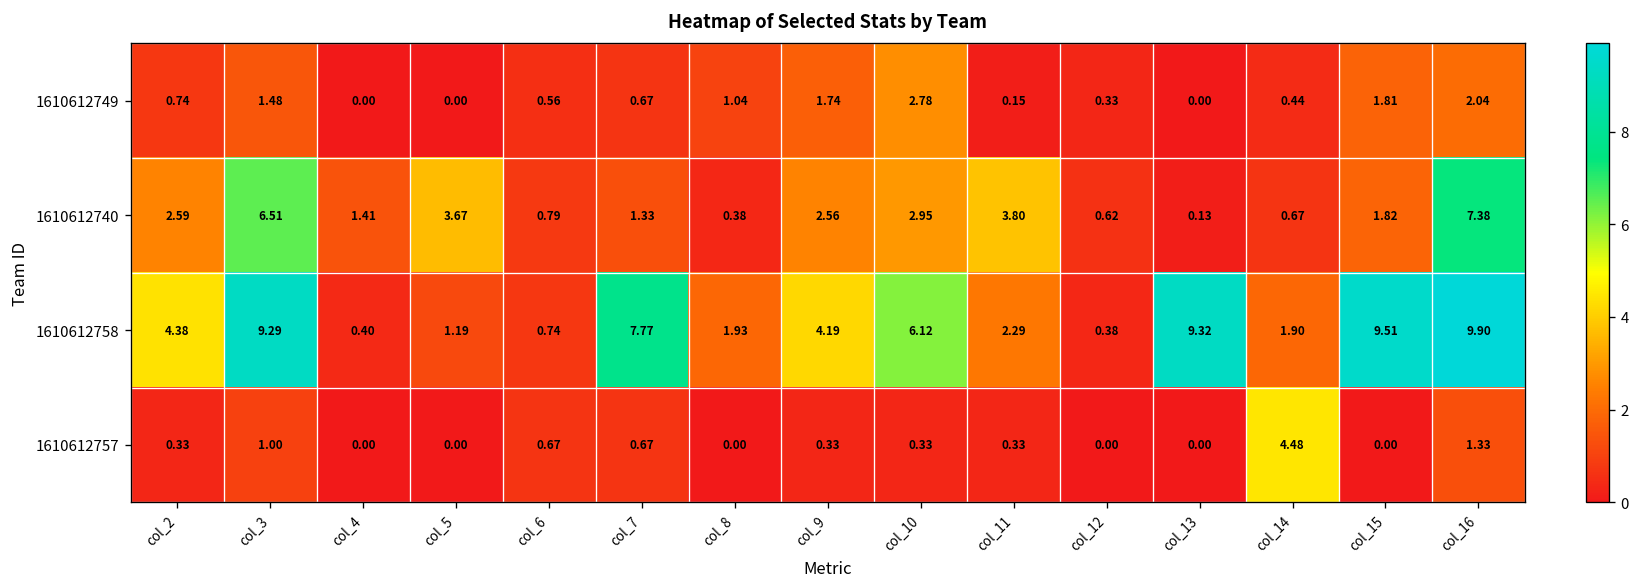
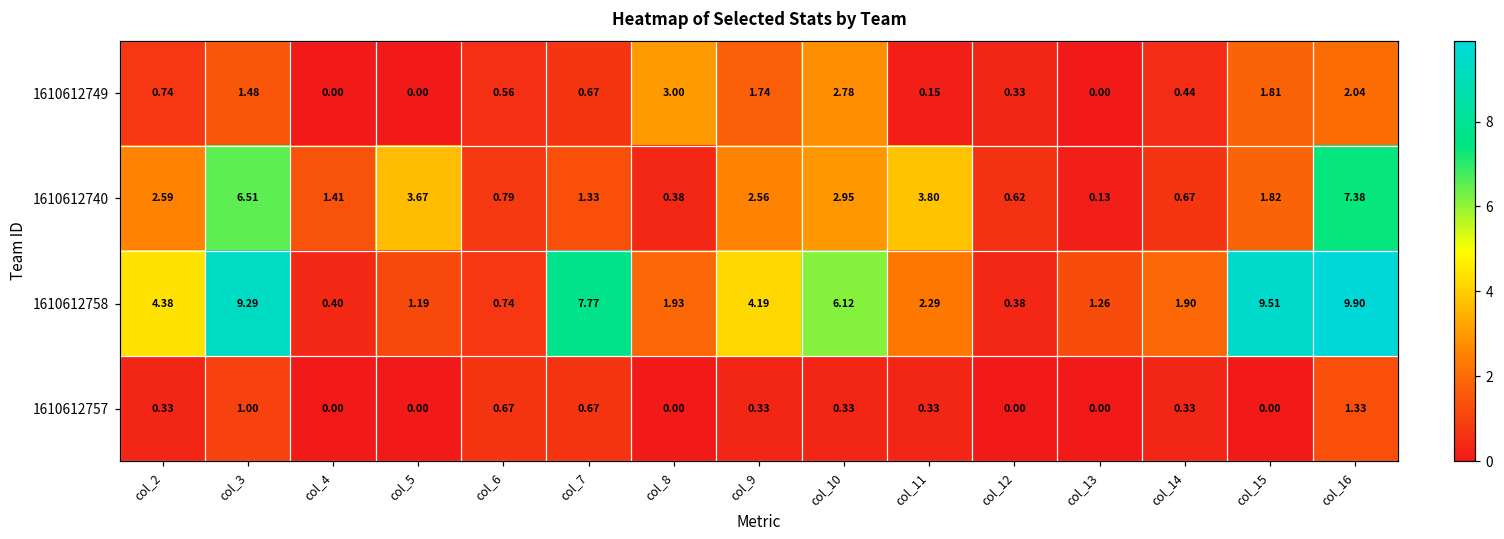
1610612749, col_8: 1.04 -> 3.00
1610612758, col_13: 9.32 -> 1.26
1610612757, col_14: 4.48 -> 0.33
